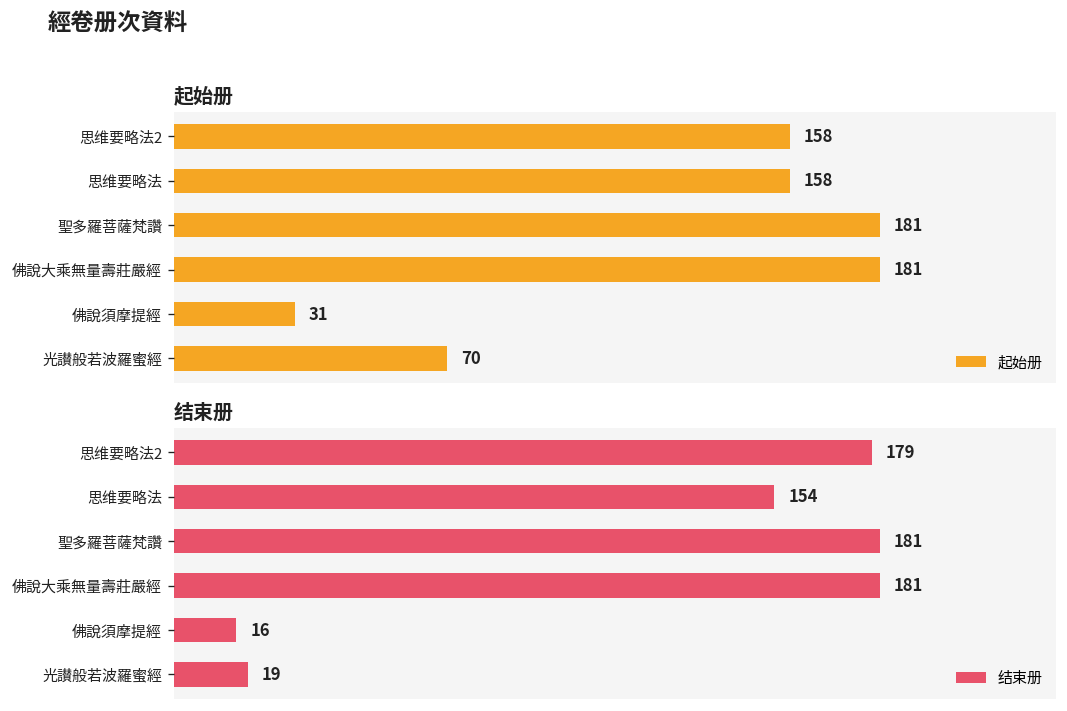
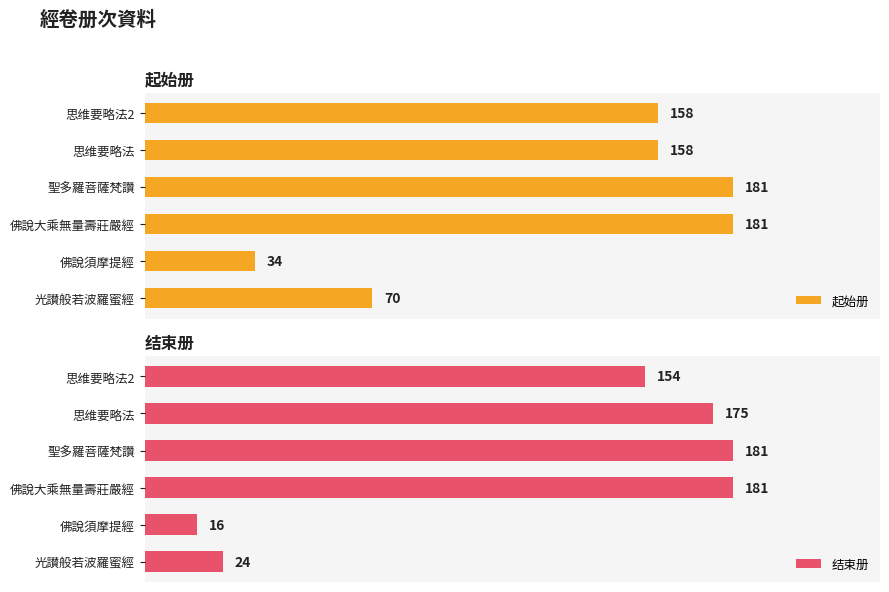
起始册, 佛說須摩提經: 31 -> 34
结束册, 思维要略法2: 179 -> 154
结束册, 思维要略法: 154 -> 175
结束册, 光讃般若波羅蜜經: 19 -> 24
